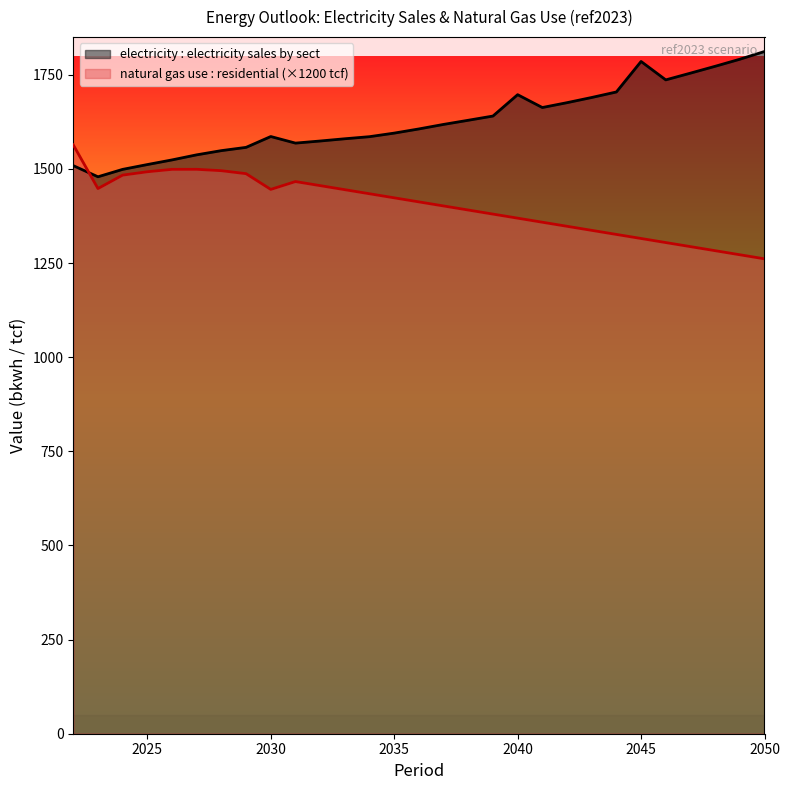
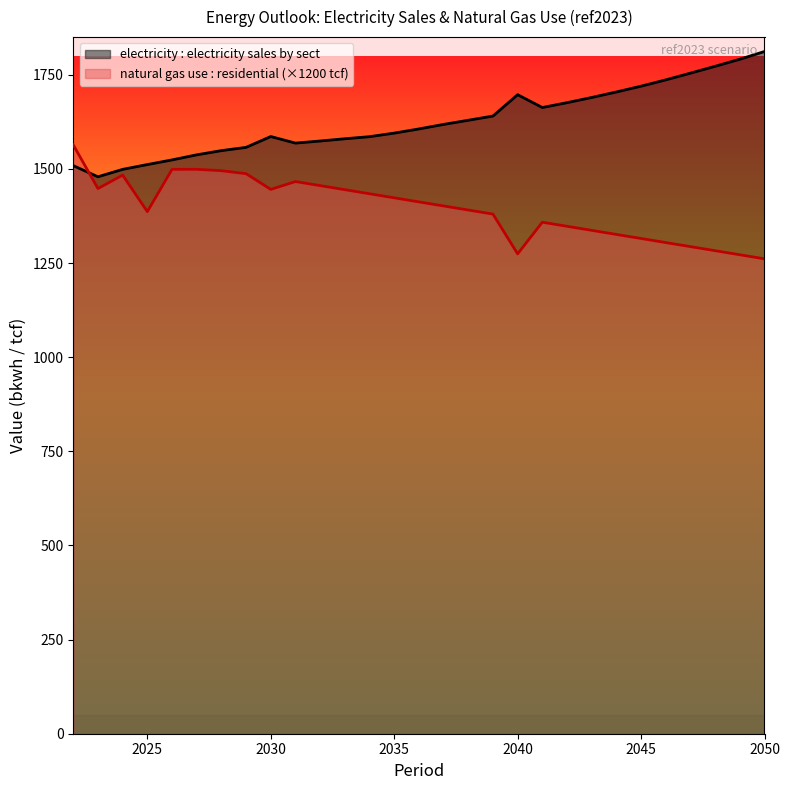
natural gas use : residential (×1200 tcf), 2025: 1490 -> 1390
natural gas use : residential (×1200 tcf), 2040: 1370 -> 1270
electricity : electricity sales by sect, 2045: 1790 -> 1720
